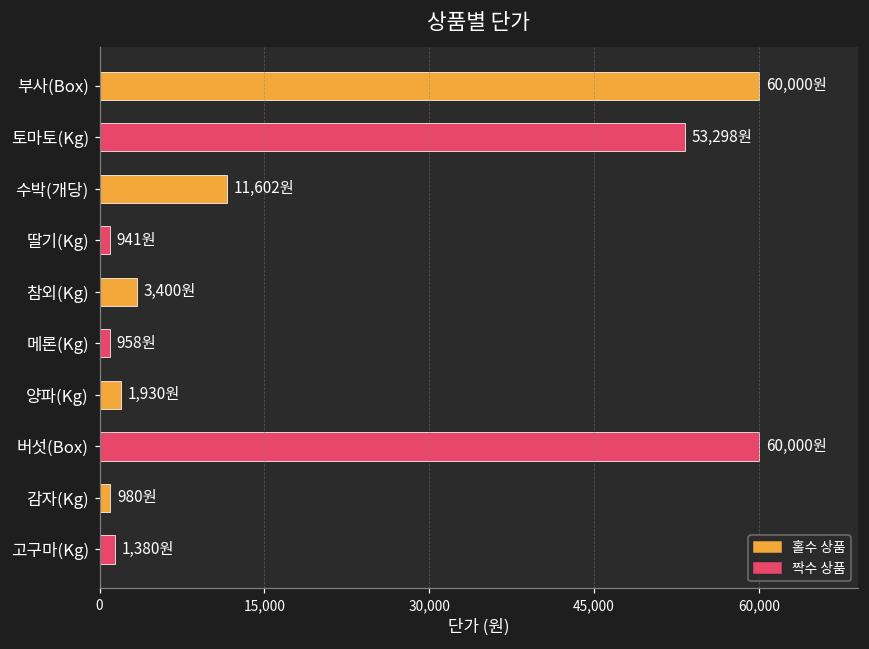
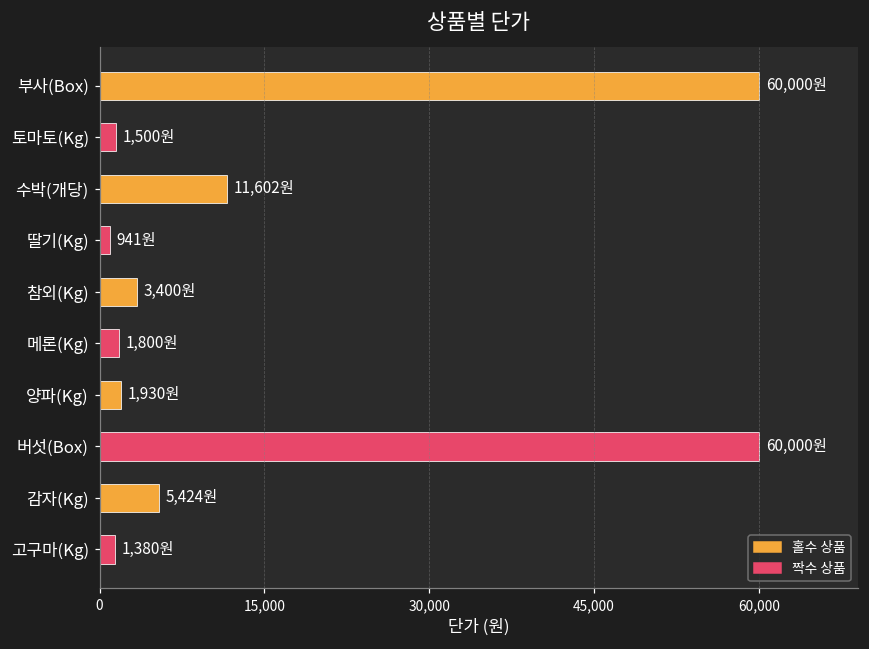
토마토(Kg): 53,298원 -> 1,500원
메론(Kg): 958원 -> 1,800원
감자(Kg): 980원 -> 5,424원
